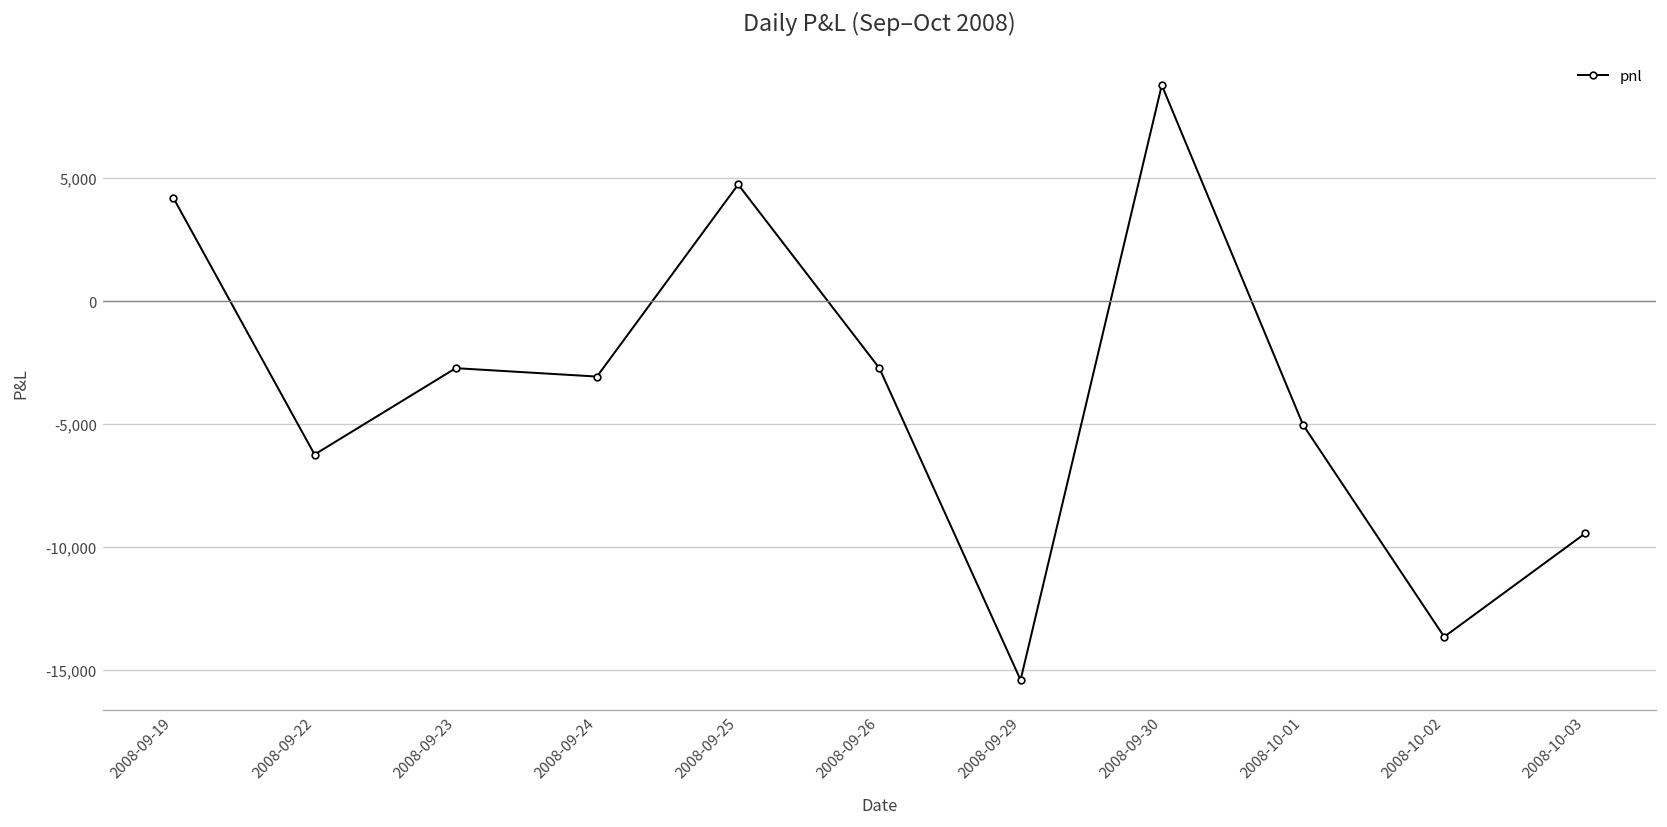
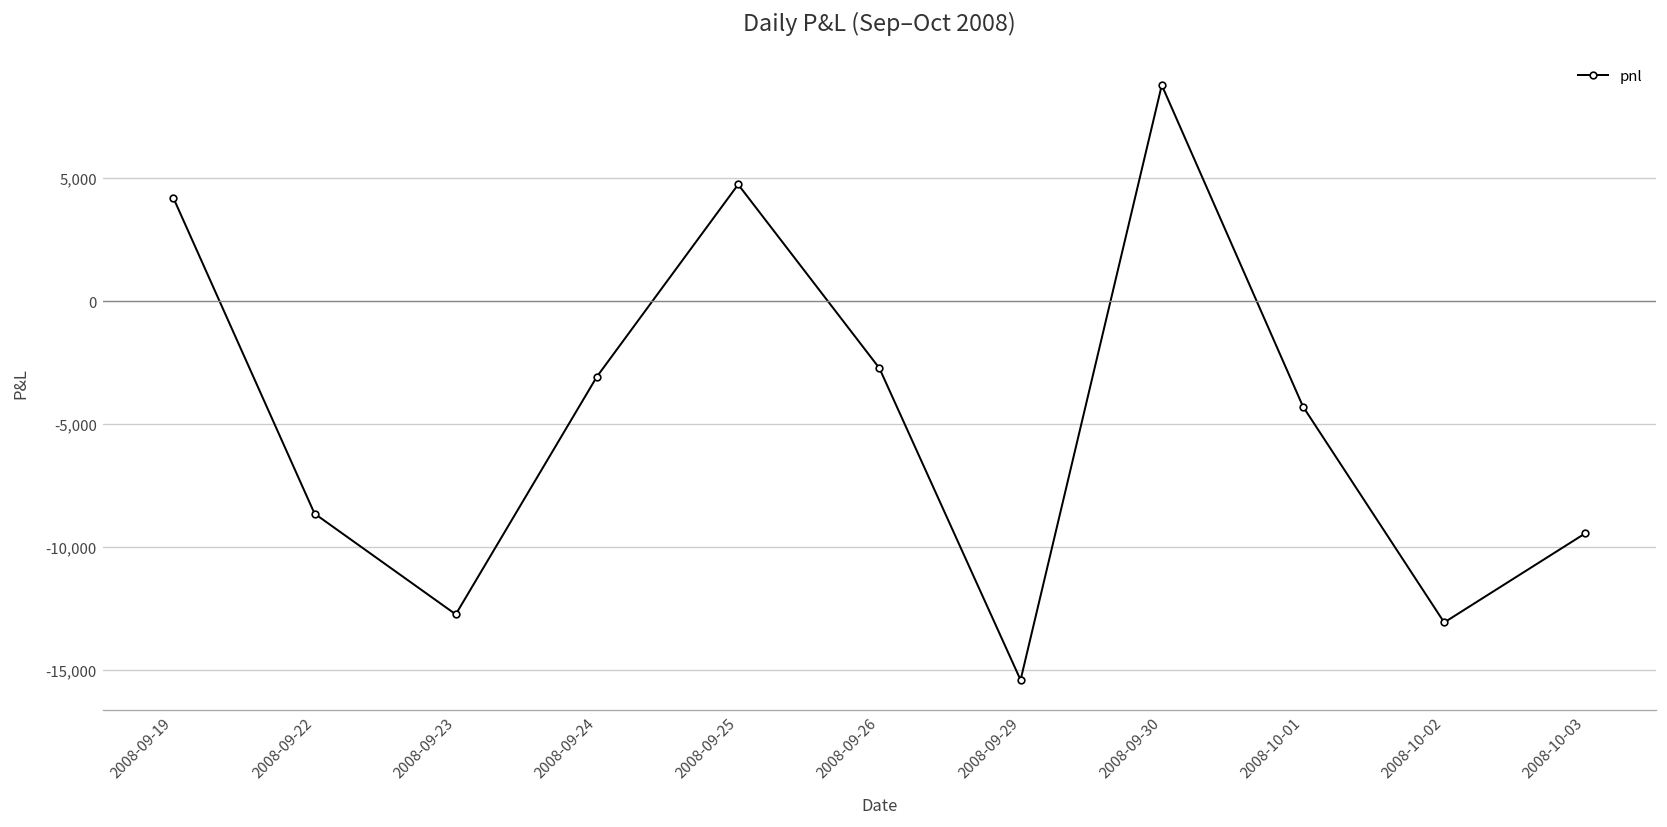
2008-09-22: -6,200 -> -8,600
2008-09-23: -2,700 -> -12,700
2008-10-01: -5,000 -> -4,300
2008-10-02: -13,700 -> -13,100
